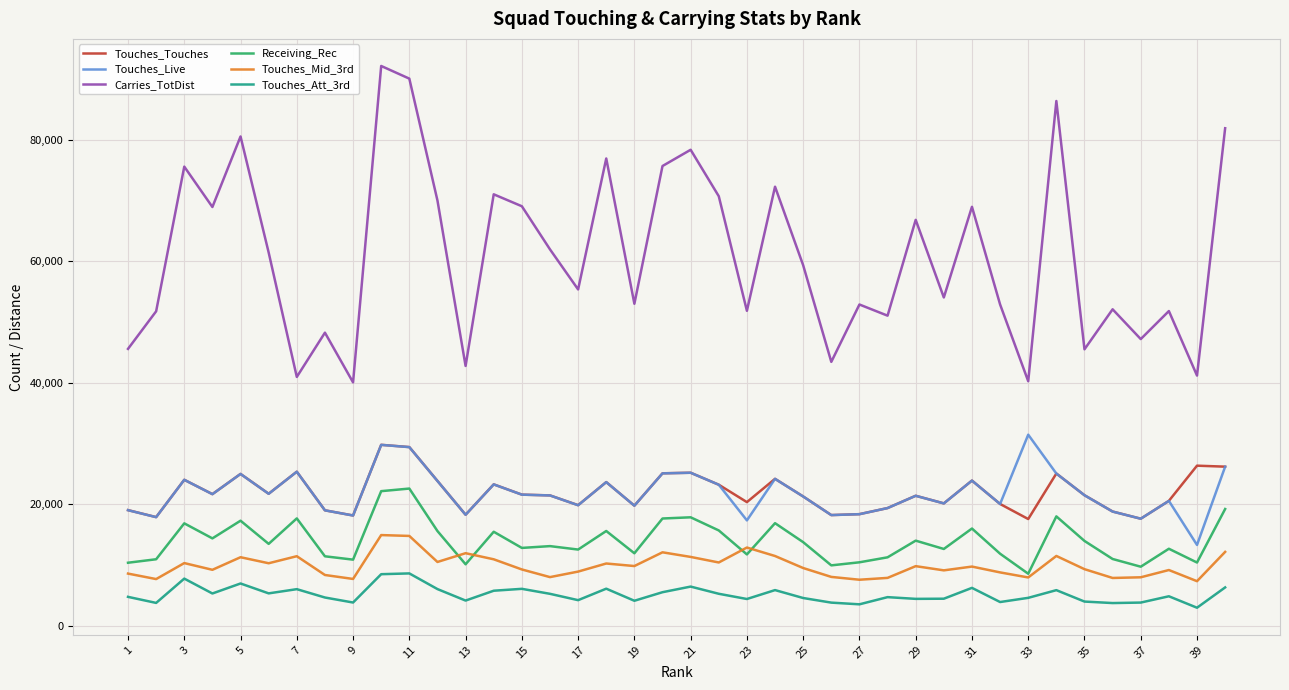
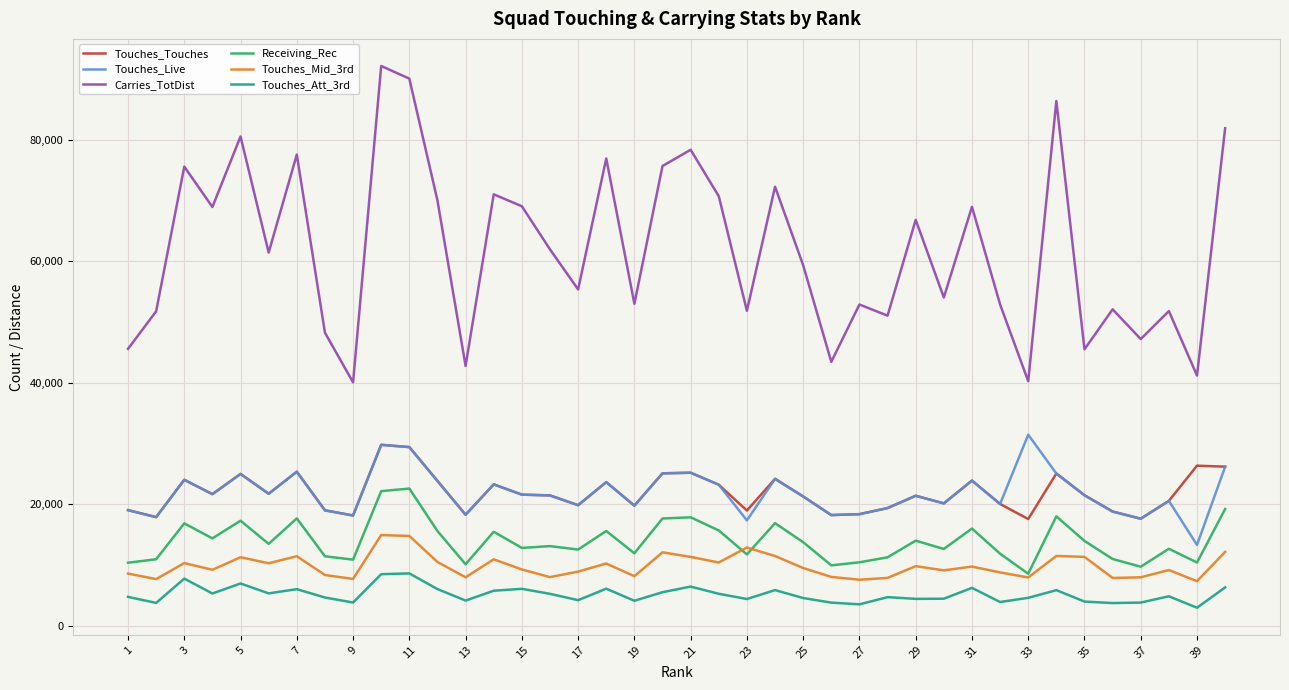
Carries_TotDist, 7: 41,000 -> 78,000
Touches_Mid_3rd, 13: 12,000 -> 8,000
Touches_Mid_3rd, 19: 10,000 -> 8,000
Touches_Touches, 23: 20,000 -> 19,000
Touches_Mid_3rd, 35: 9,000 -> 11,000
